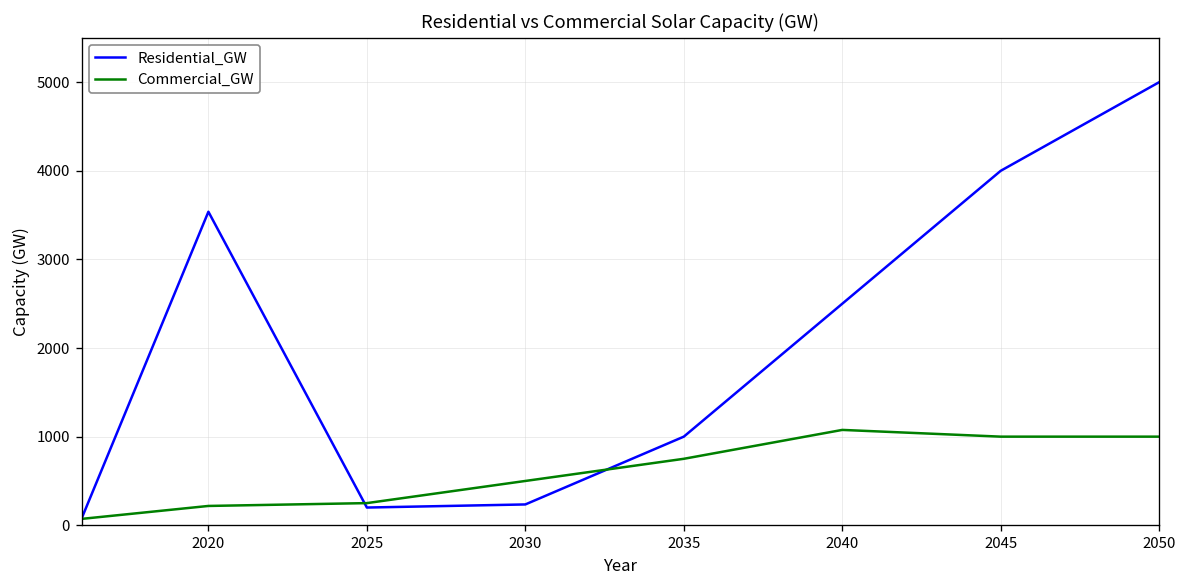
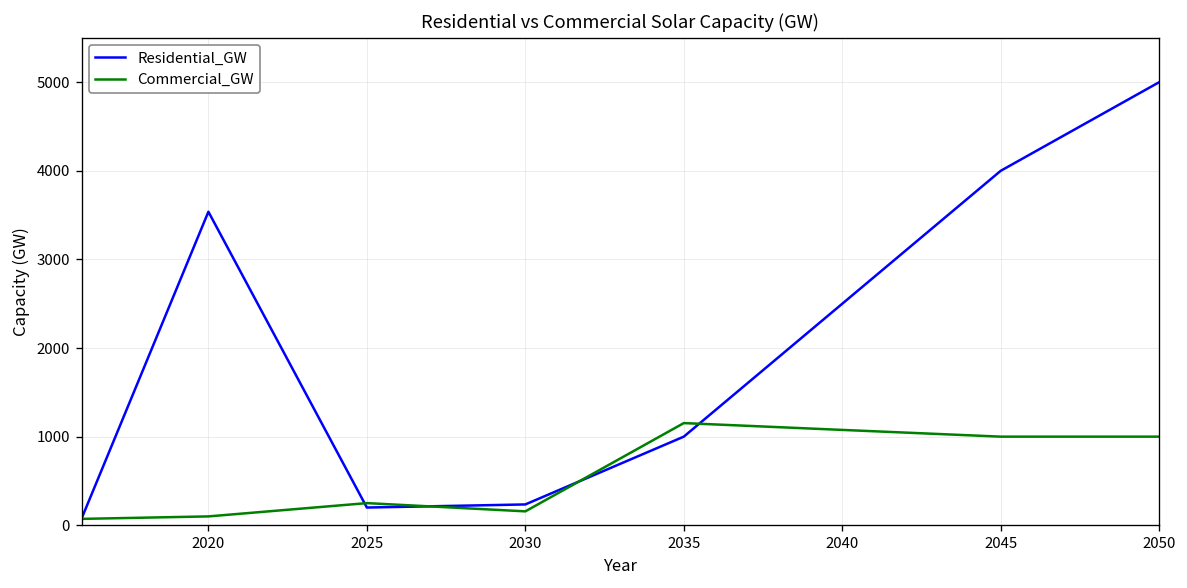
Commercial_GW, 2020: 200 -> 100
Commercial_GW, 2030: 500 -> 200
Commercial_GW, 2035: 800 -> 1200
